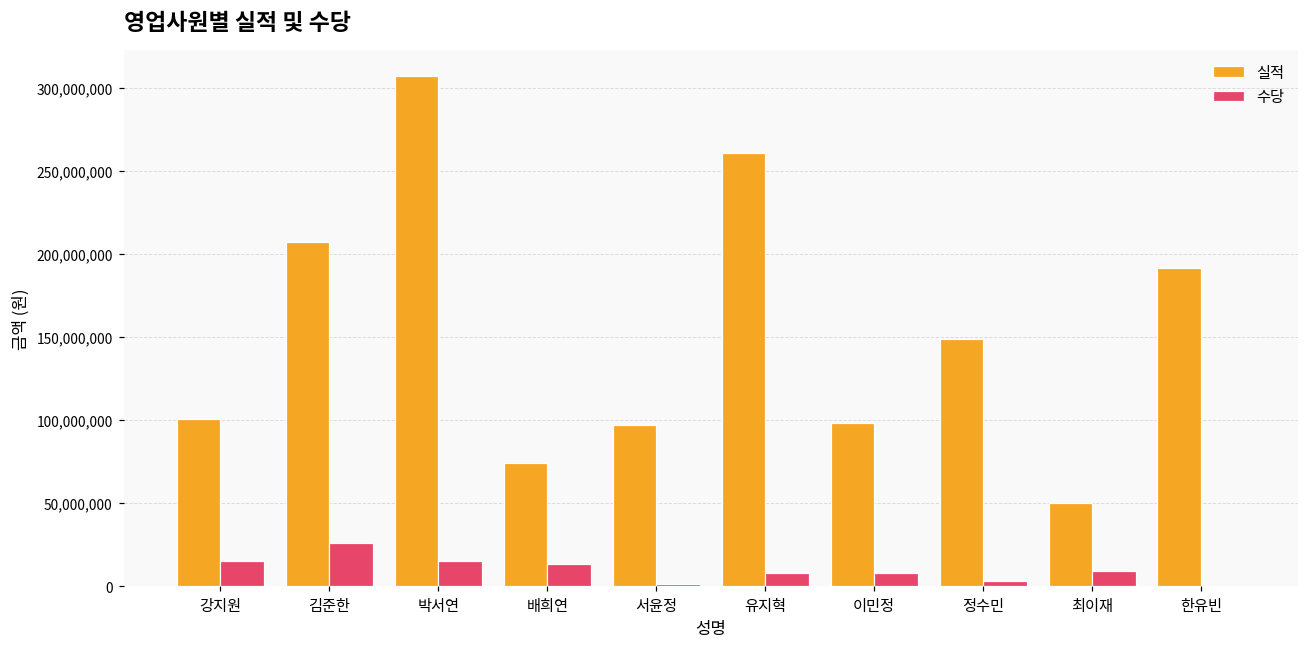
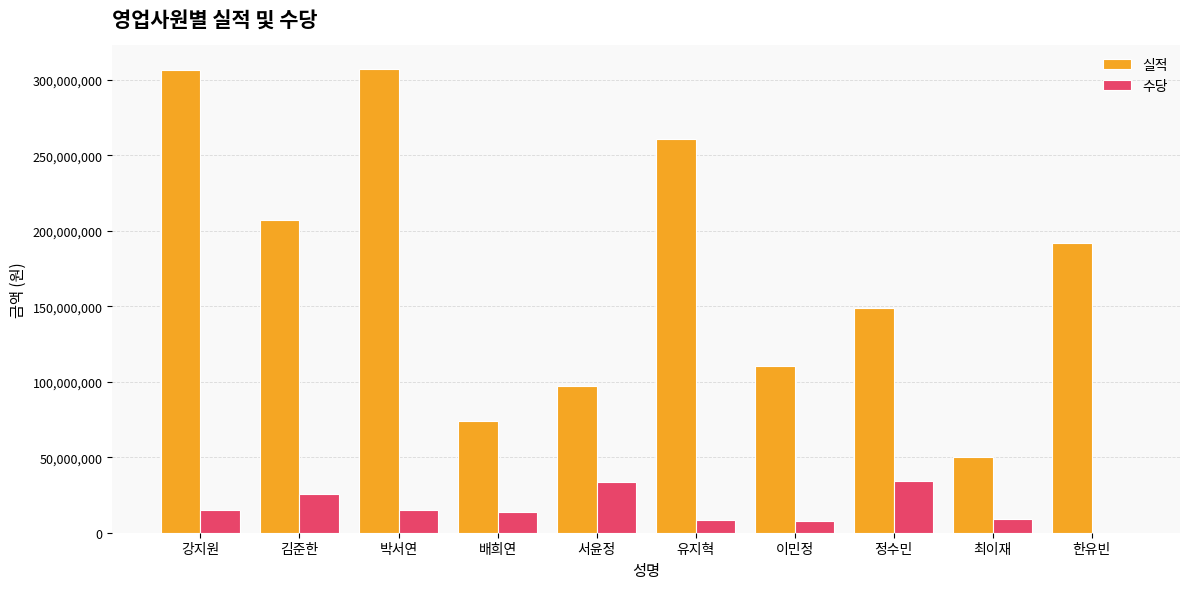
실적, 강지원: 101,000,000 -> 306,000,000
수당, 서윤정: 1,000,000 -> 34,000,000
실적, 이민정: 98,000,000 -> 110,000,000
수당, 정수민: 3,000,000 -> 34,000,000
